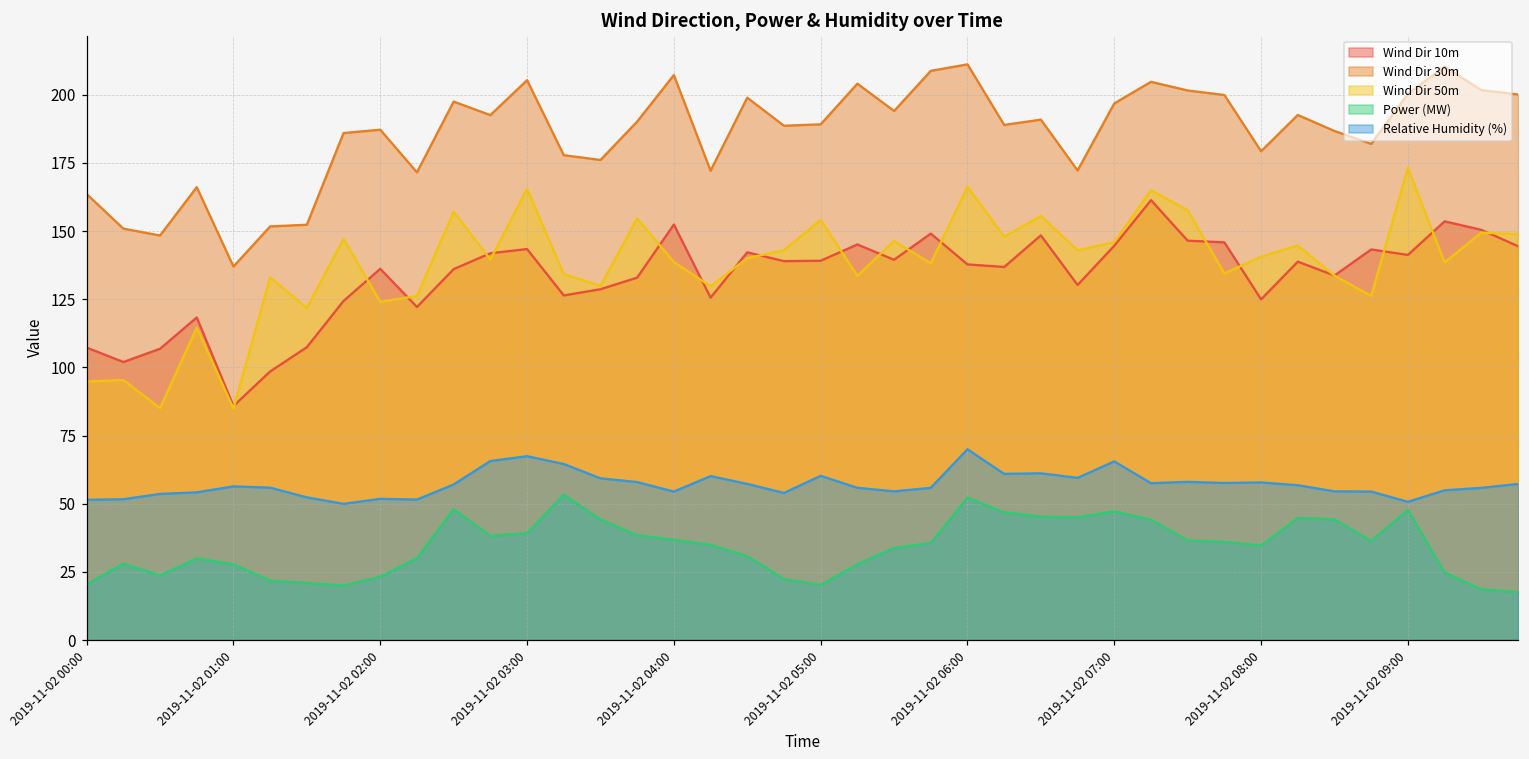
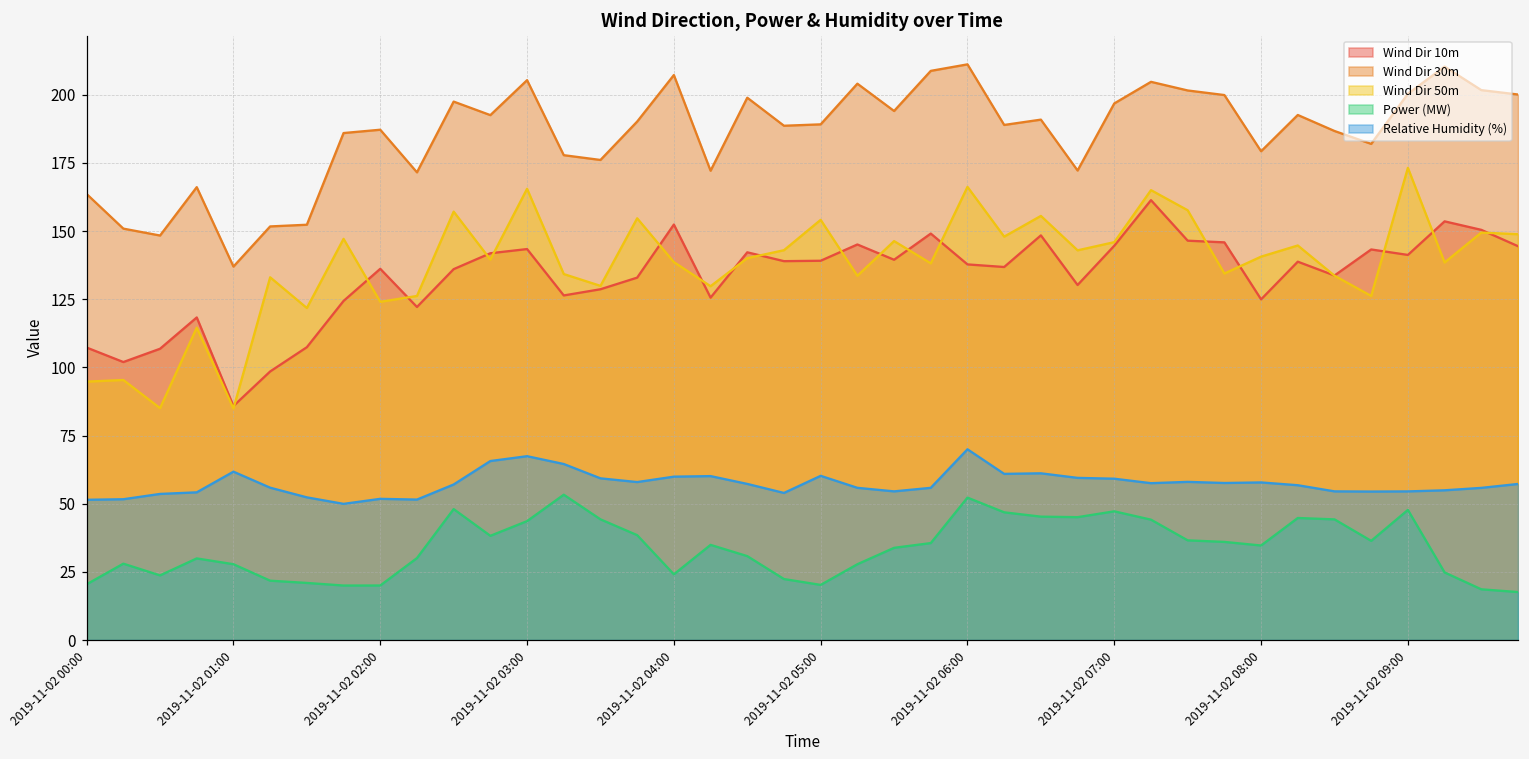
Relative Humidity (%), 2019-11-02 01:00: 56 -> 62
Power (MW), 2019-11-02 02:00: 23 -> 20
Power (MW), 2019-11-02 03:00: 39 -> 44
Power (MW), 2019-11-02 04:00: 37 -> 24
Relative Humidity (%), 2019-11-02 04:00: 54 -> 60
Relative Humidity (%), 2019-11-02 07:00: 66 -> 59
Relative Humidity (%), 2019-11-02 09:00: 51 -> 55
